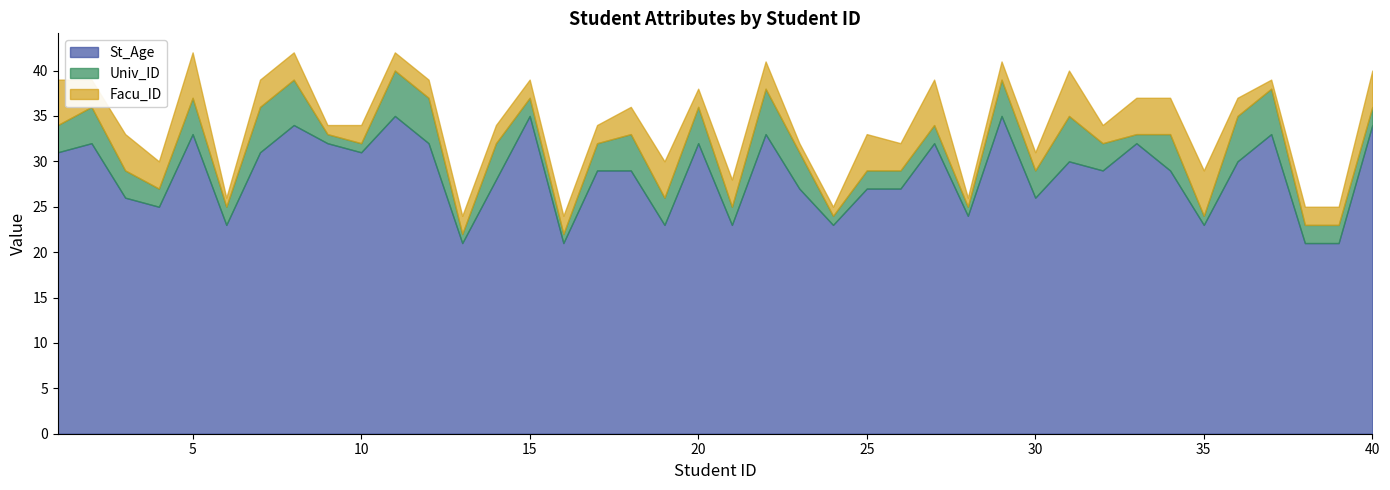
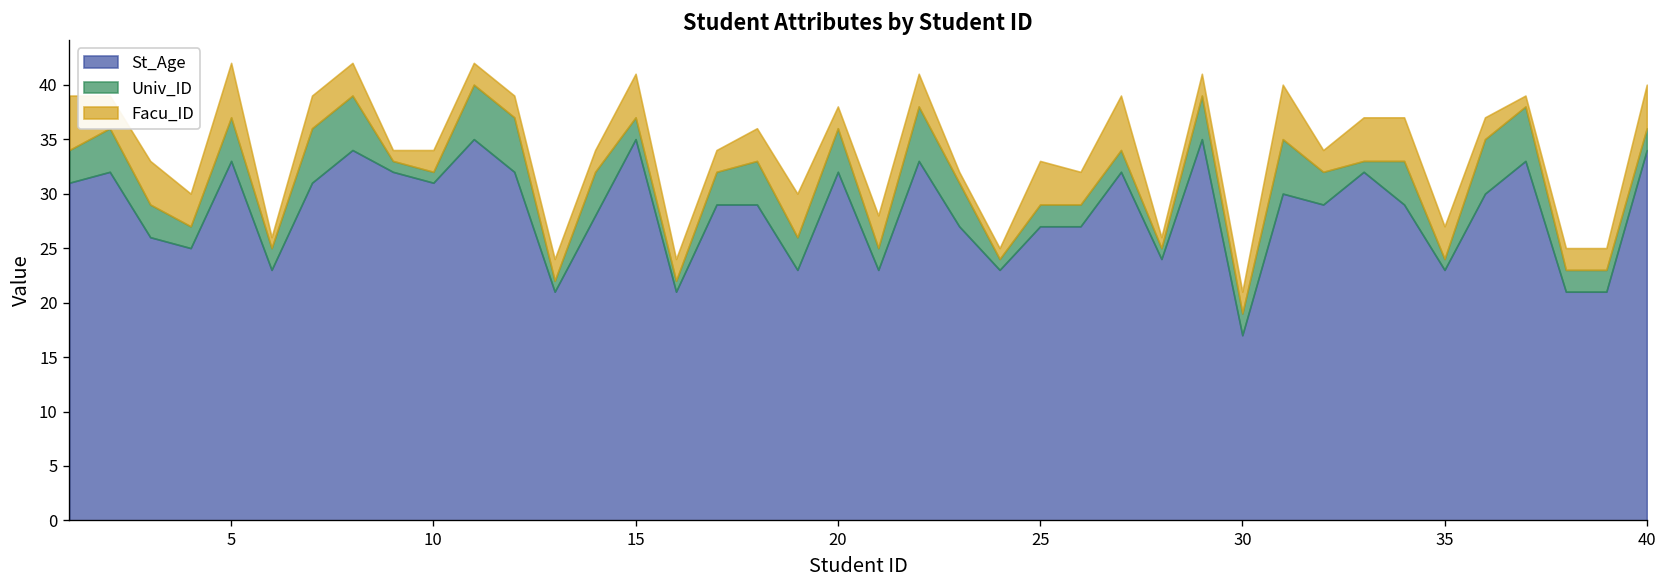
Facu_ID, 15: 2 -> 4
St_Age, 30: 26 -> 17
Univ_ID, 30: 3 -> 2
Facu_ID, 35: 5 -> 3
